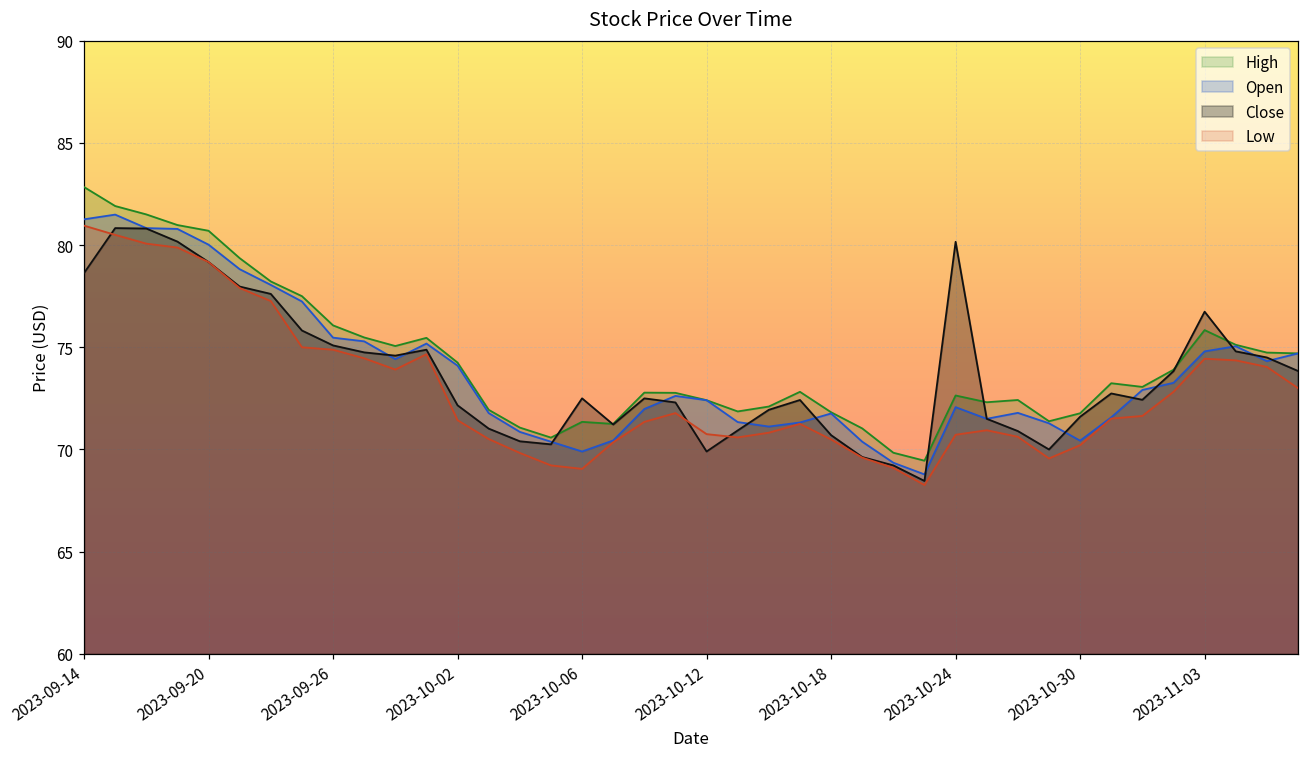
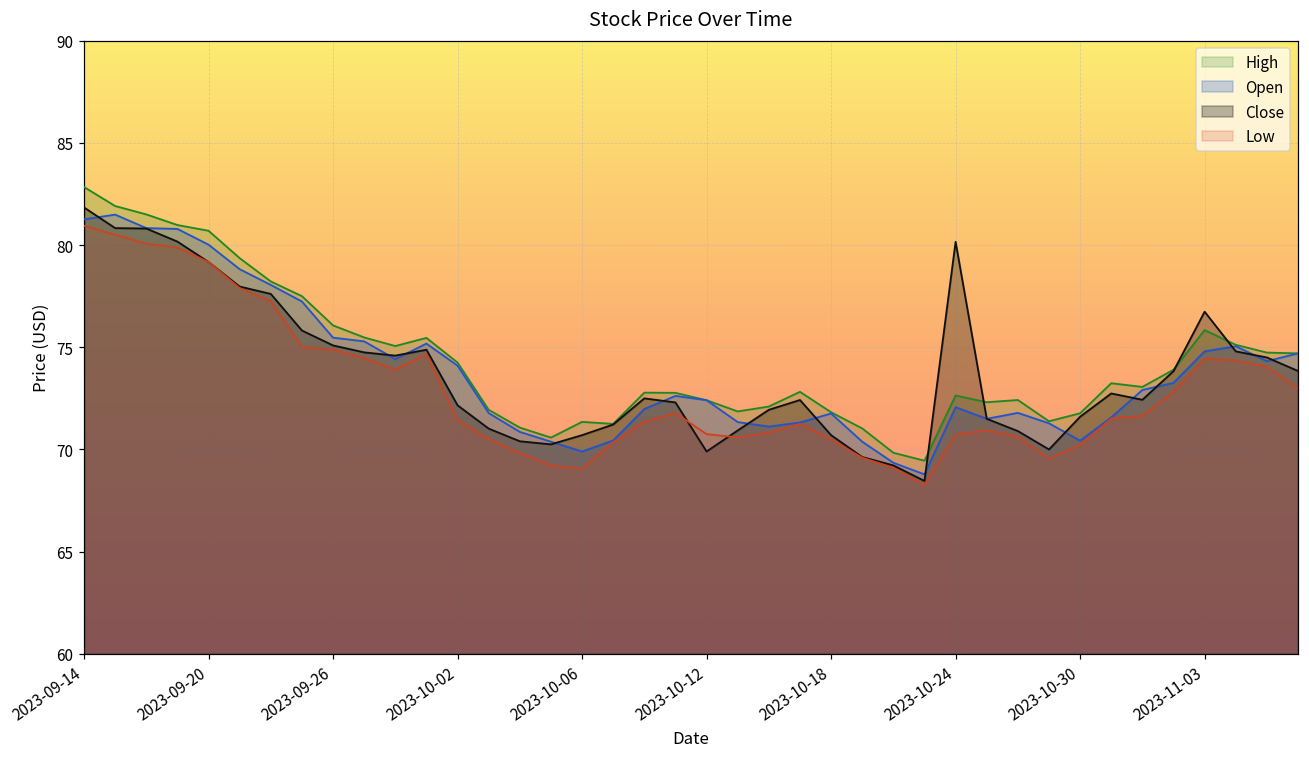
Close, 2023-09-14: 78.6 -> 81.8
Close, 2023-10-06: 72.5 -> 70.7
